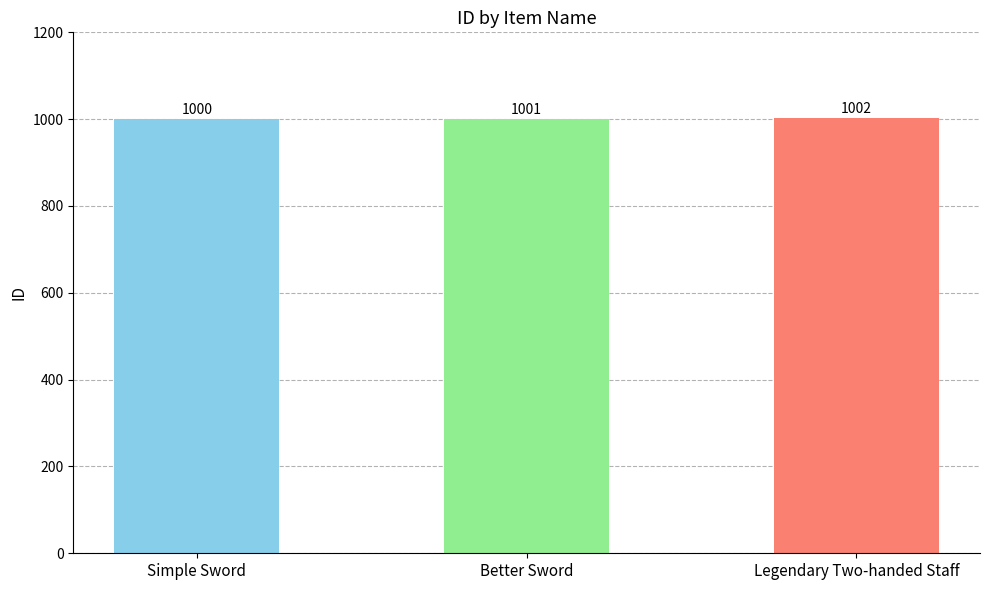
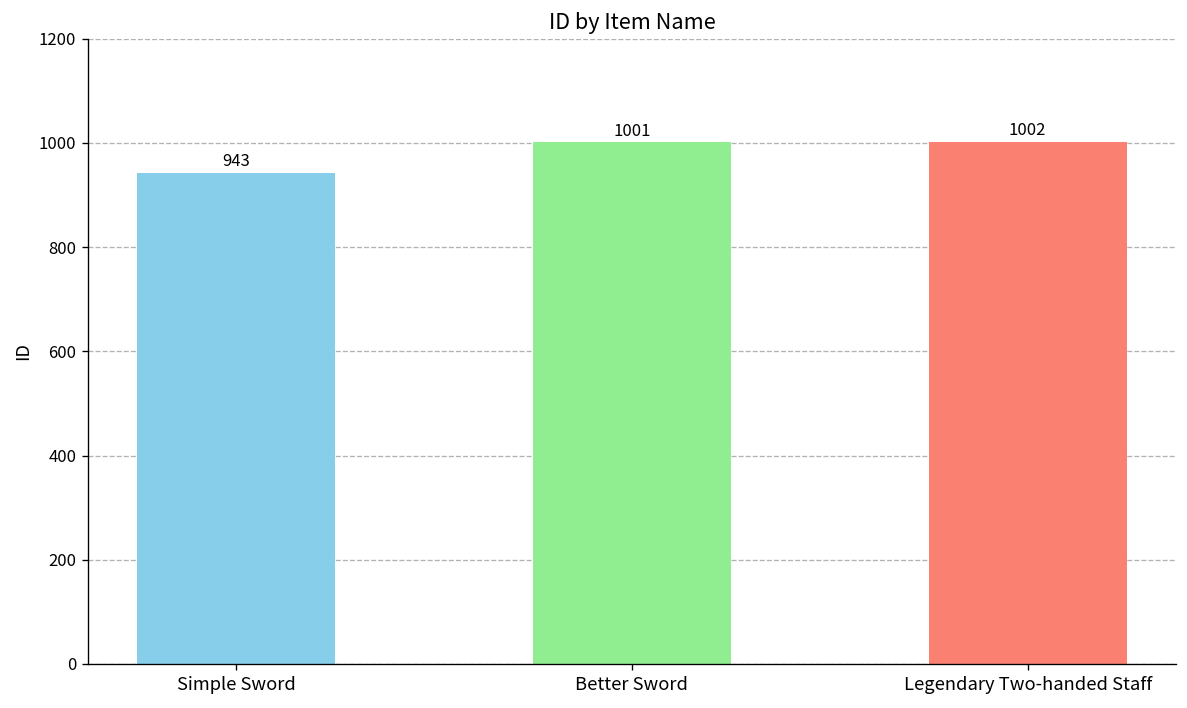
Simple Sword: 1000 -> 943
